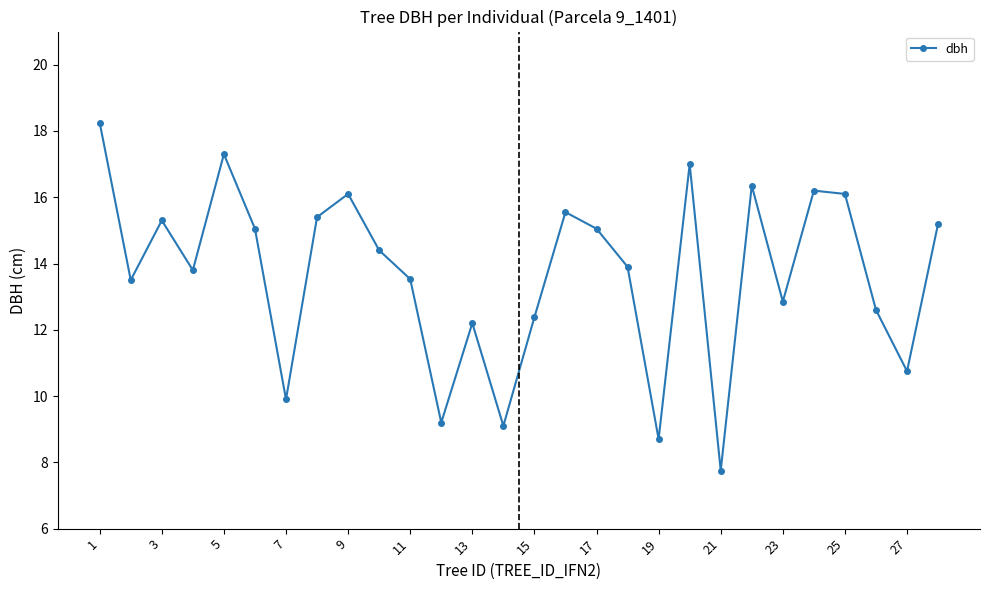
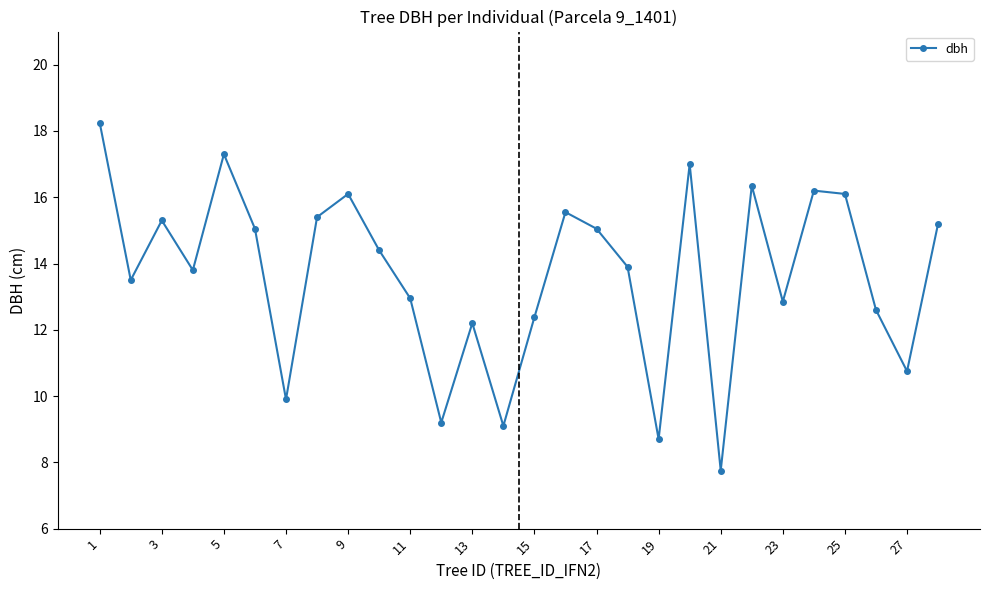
11: 13.5 -> 13.0
